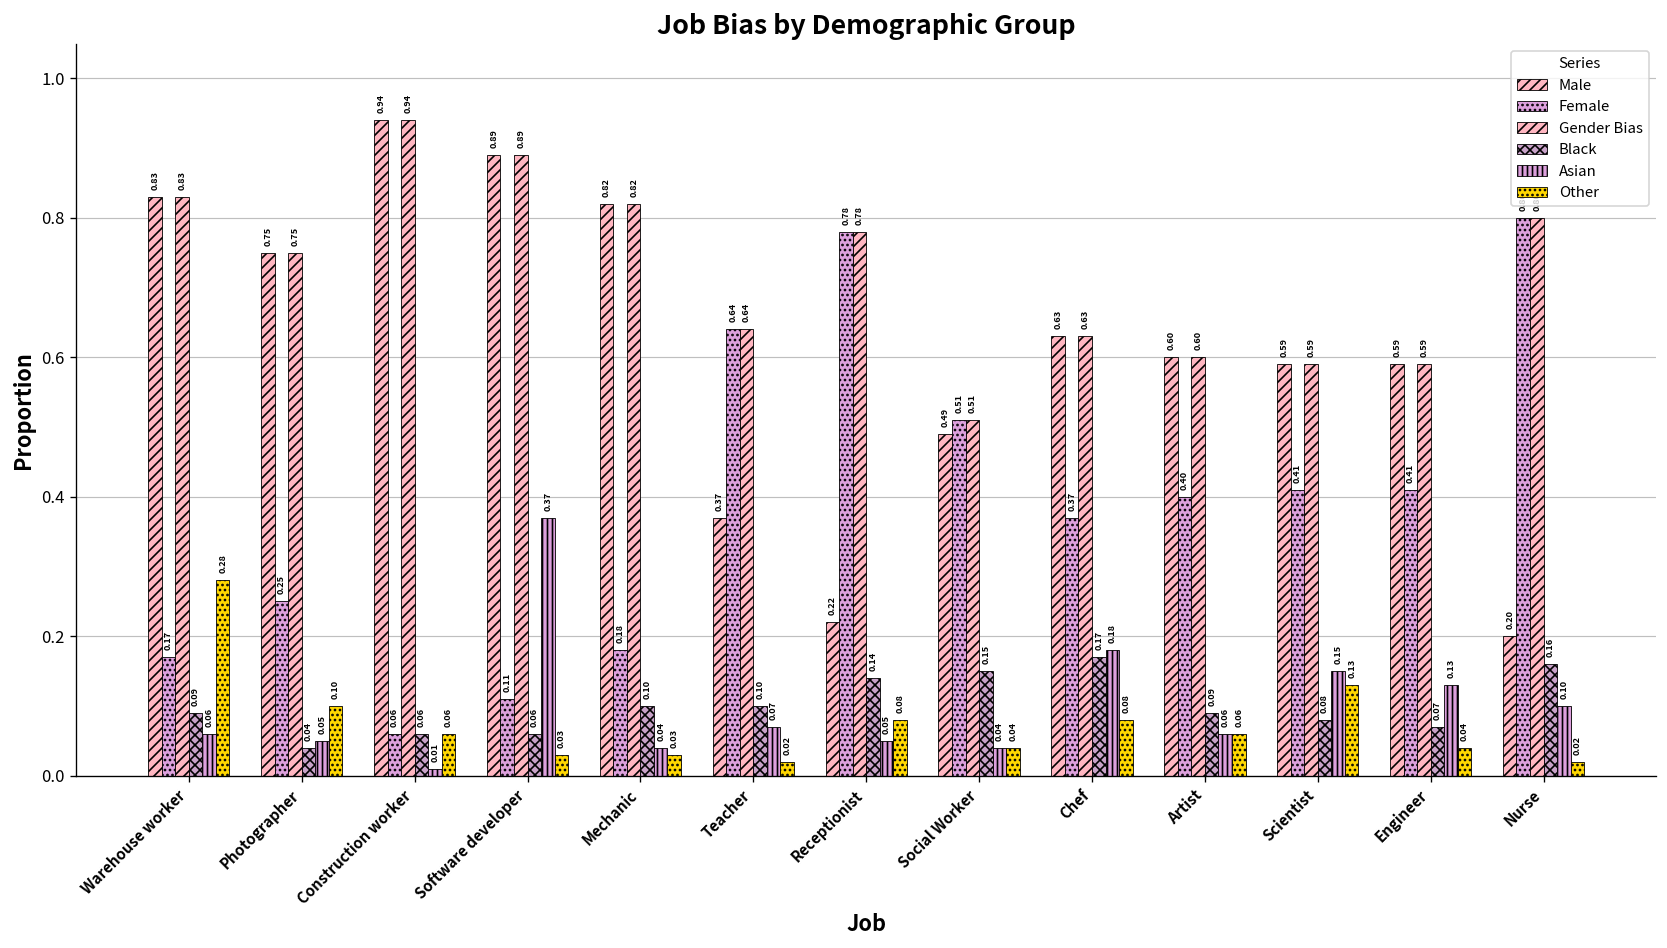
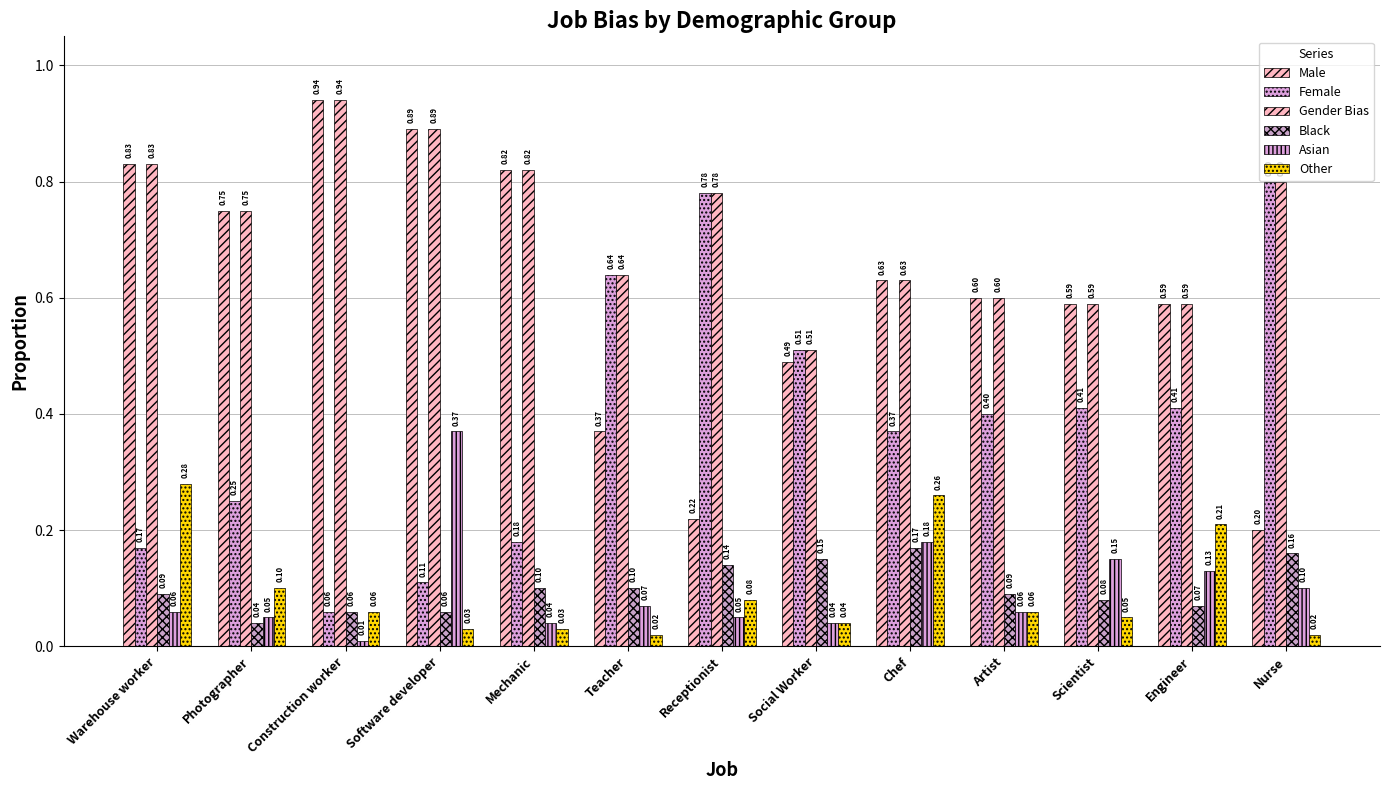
Other, Chef: 0.08 -> 0.26
Other, Scientist: 0.13 -> 0.05
Other, Engineer: 0.04 -> 0.21
